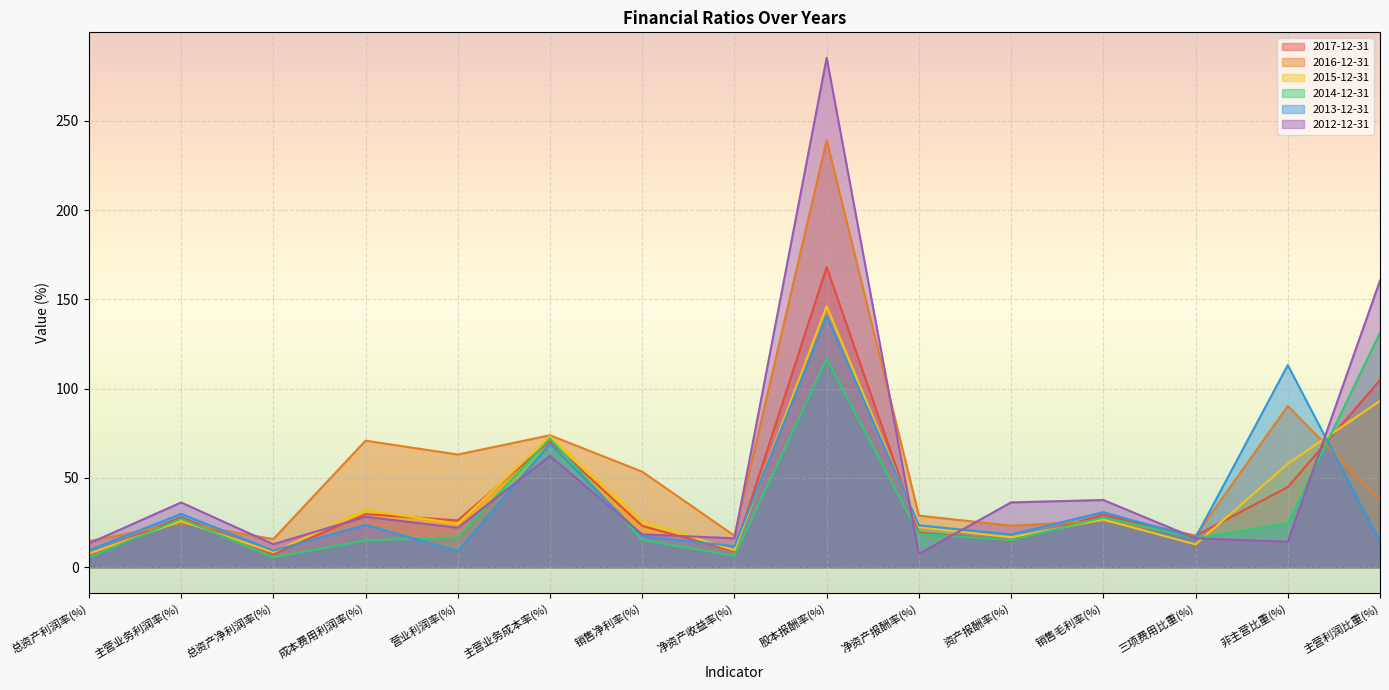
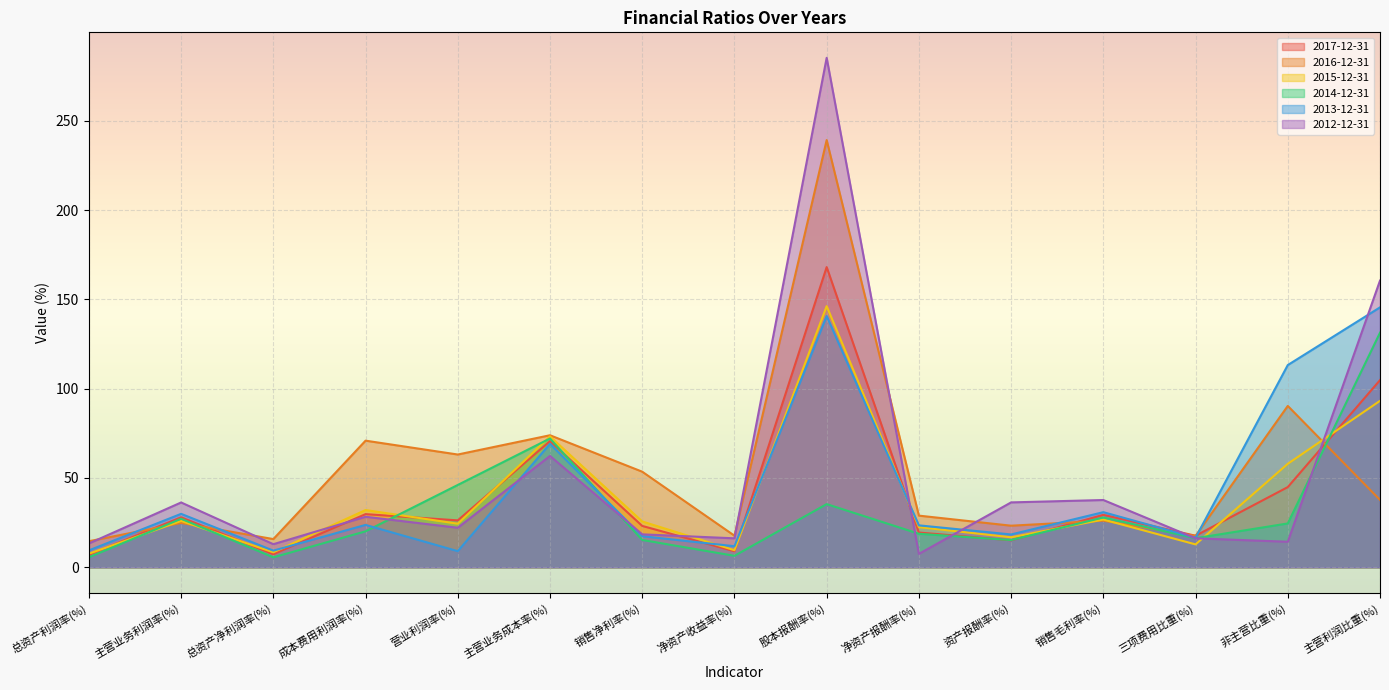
2014-12-31, 成本费用利润率(%): 15 -> 20
2014-12-31, 营业利润率(%): 17 -> 46
2014-12-31, 股本报酬率(%): 117 -> 35
2013-12-31, 主营利润比重(%): 14 -> 146
